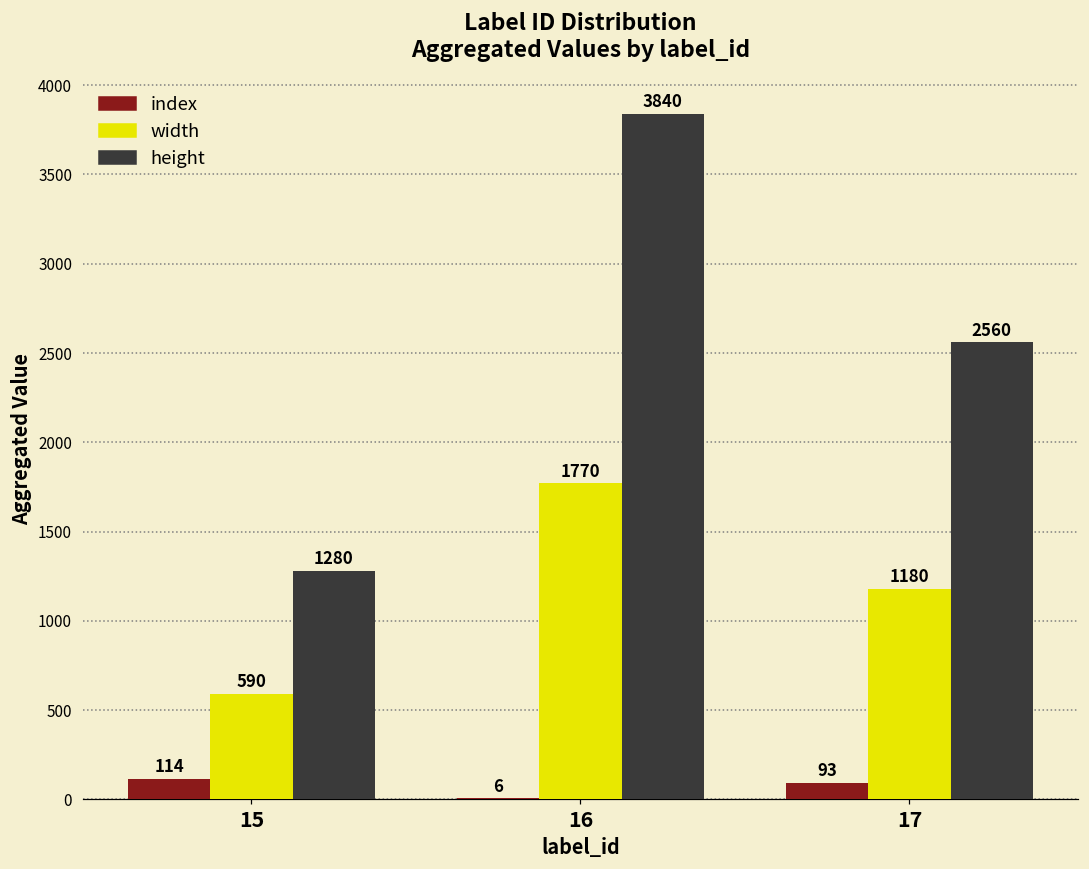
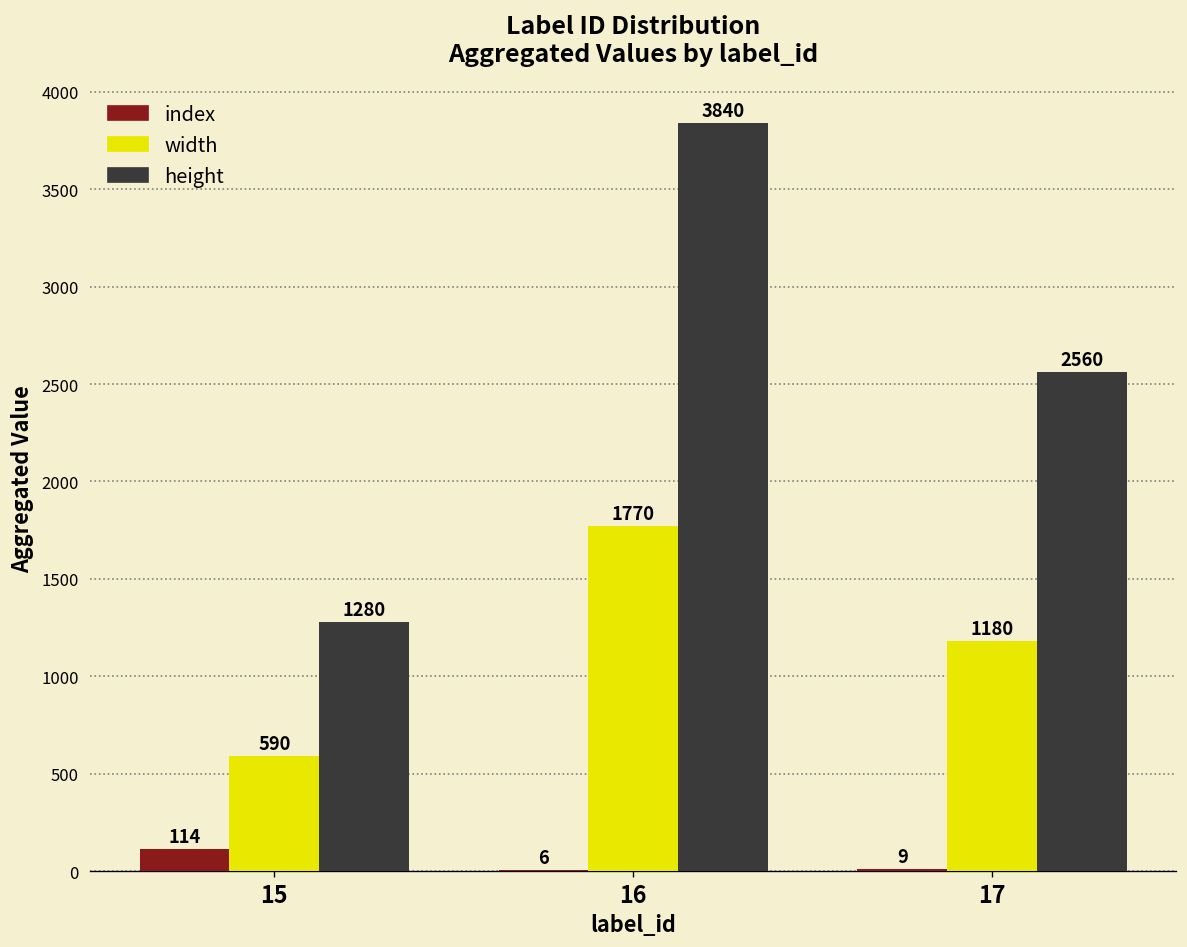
index, 17: 93 -> 9
